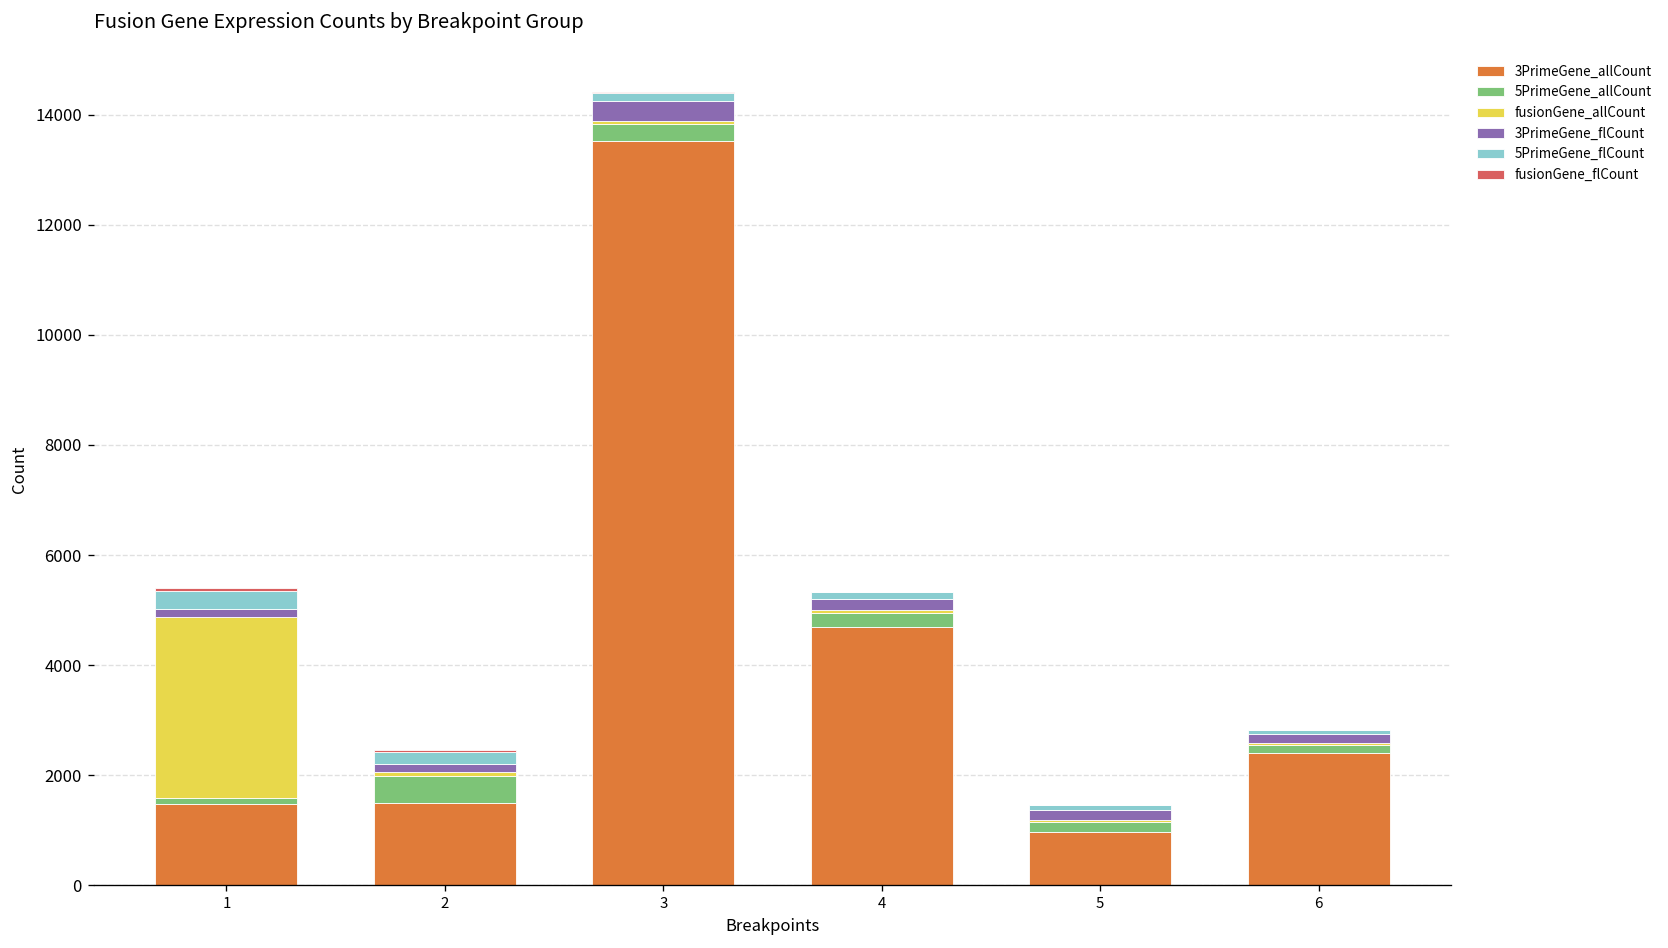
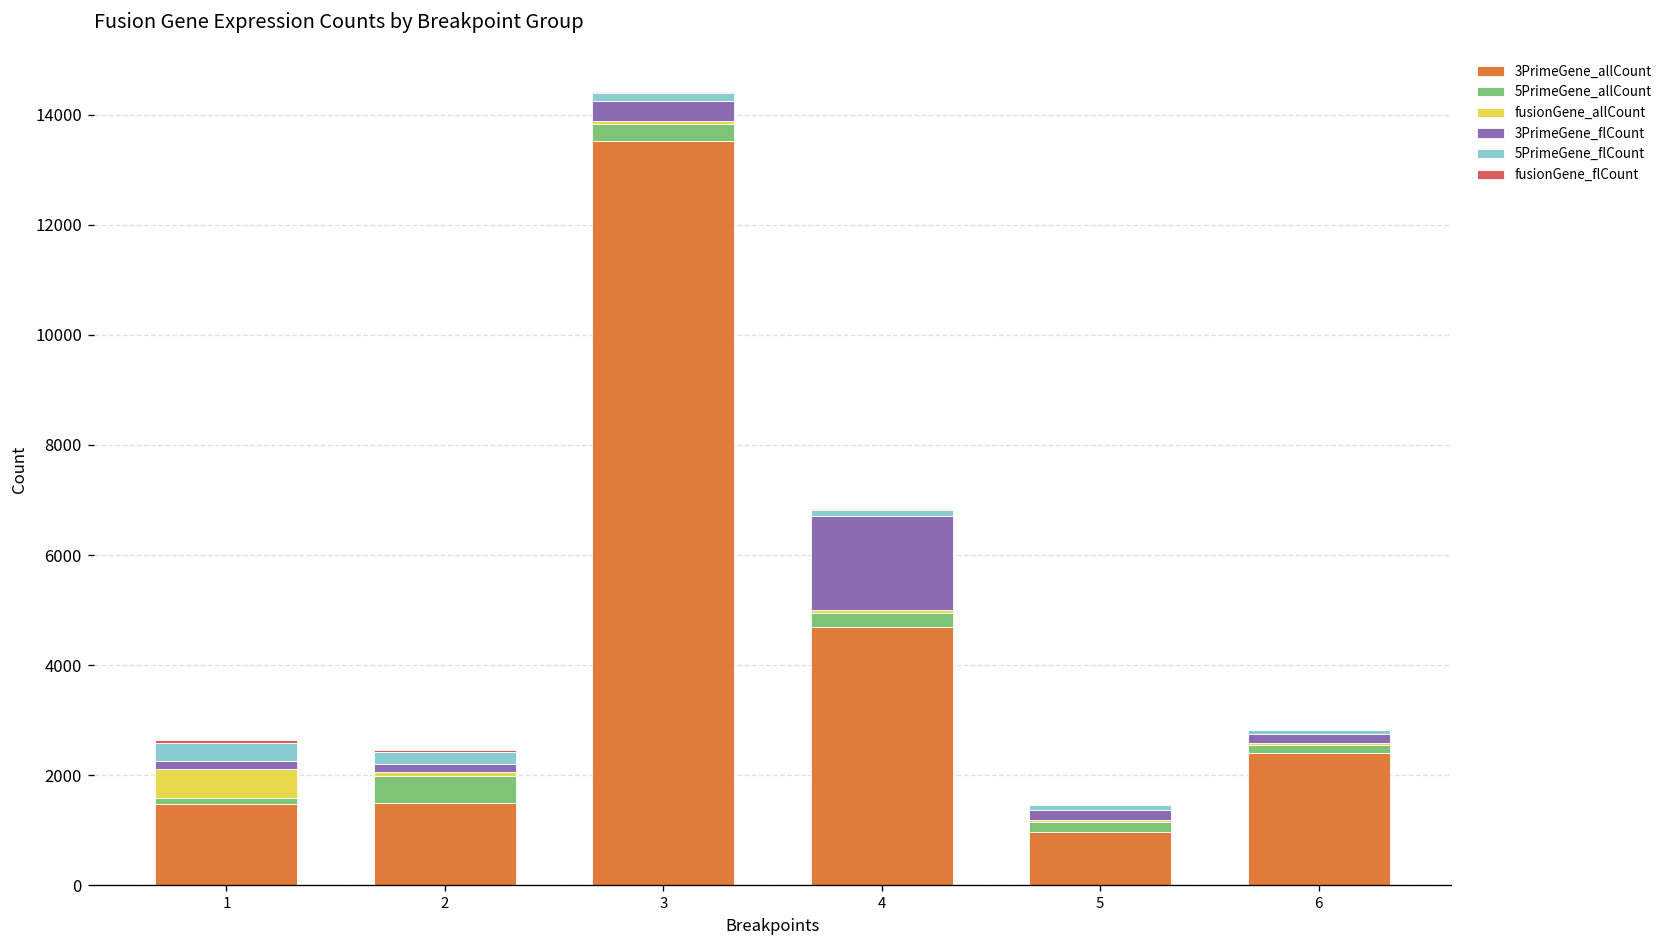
fusionGene_allCount, 1: 3300 -> 500
3PrimeGene_flCount, 4: 200 -> 1700
